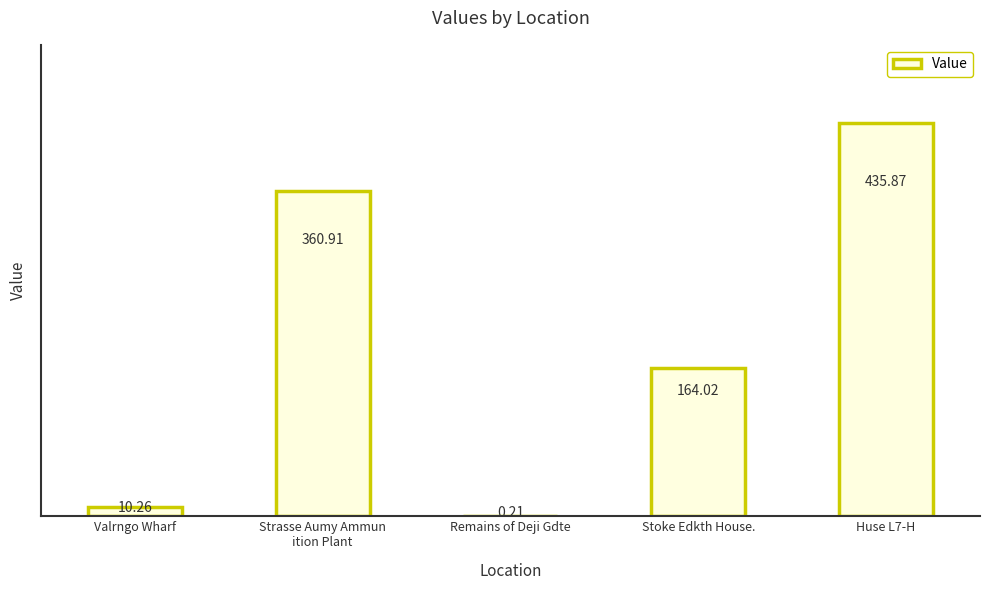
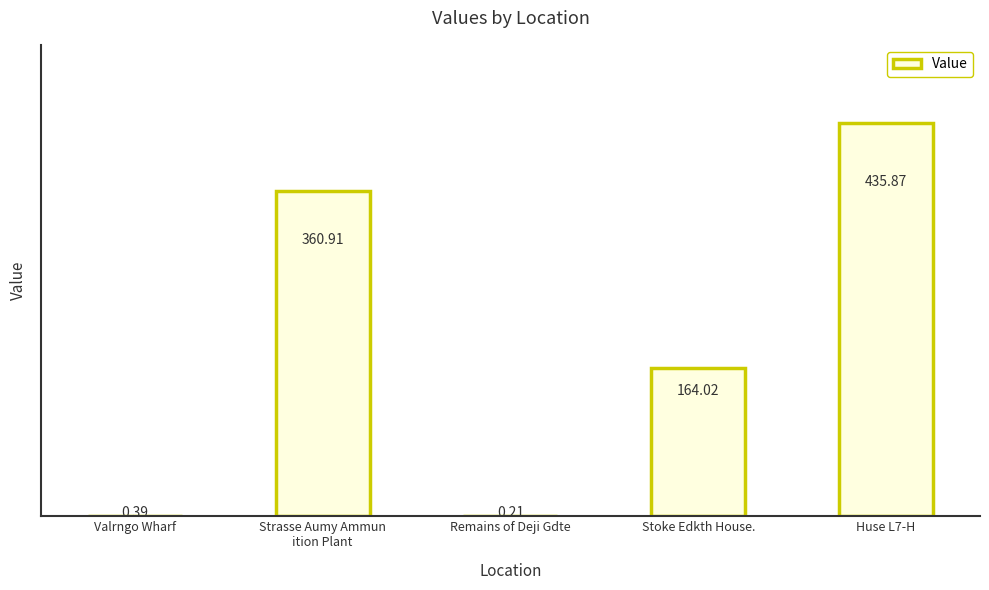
Valrngo Wharf: 10.26 -> 0.39
